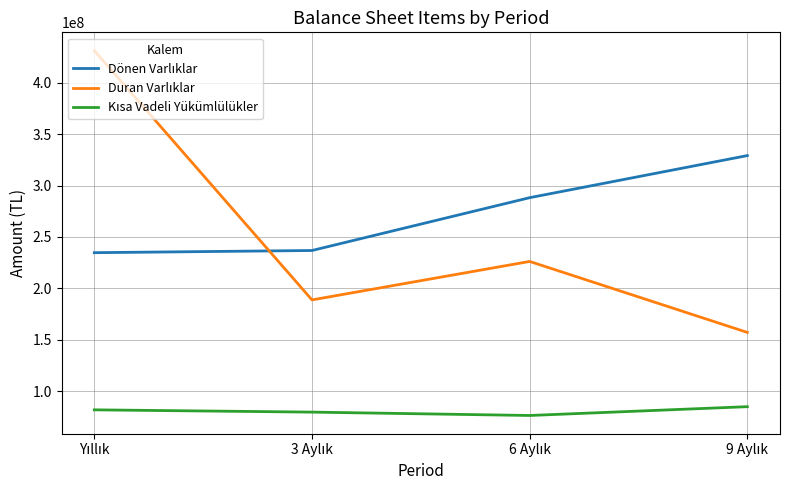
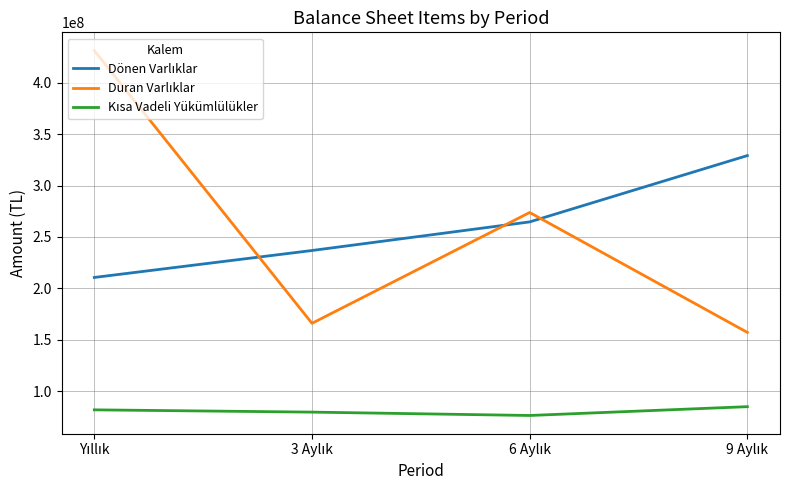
Dönen Varlıklar, Yıllık: 235000000 -> 211000000
Duran Varlıklar, 3 Aylık: 189000000 -> 166000000
Dönen Varlıklar, 6 Aylık: 288000000 -> 265000000
Duran Varlıklar, 6 Aylık: 226000000 -> 274000000
